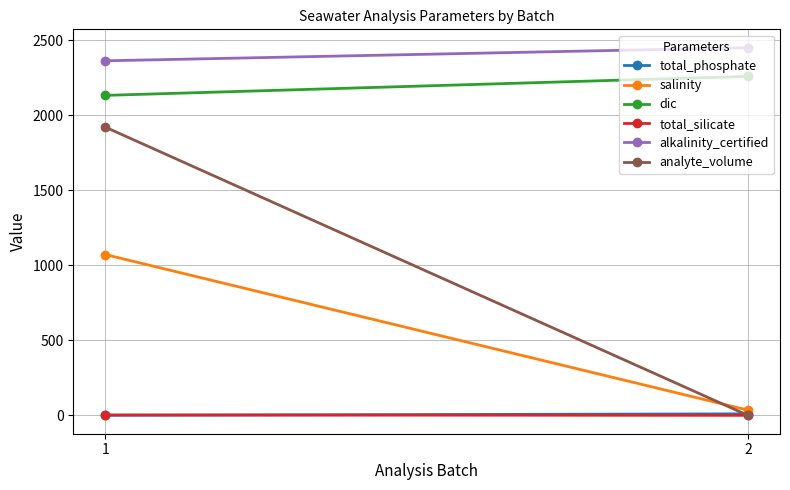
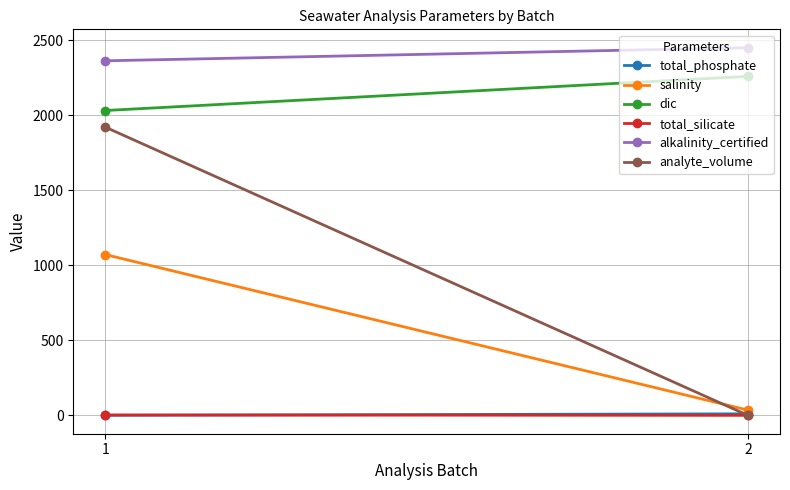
dic, 1: 2130 -> 2030
